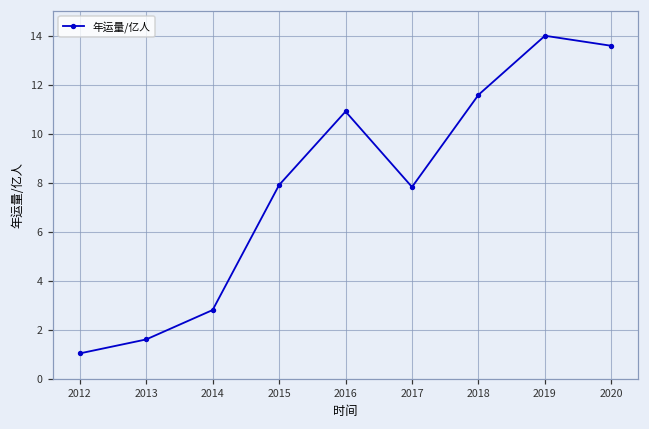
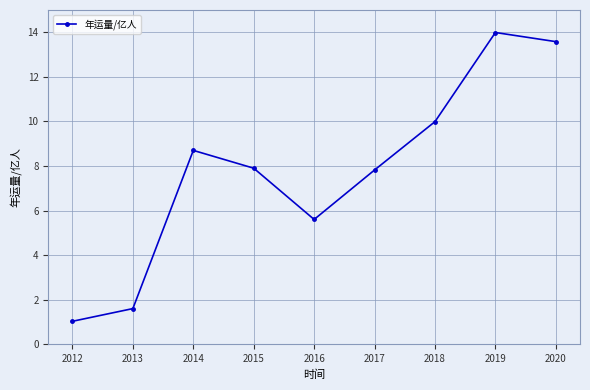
2014: 2.8 -> 8.7
2016: 10.9 -> 5.6
2018: 11.6 -> 10.0
